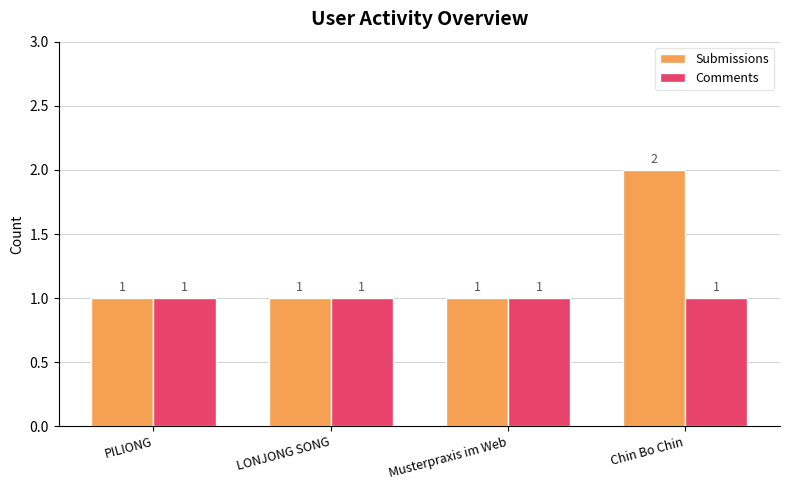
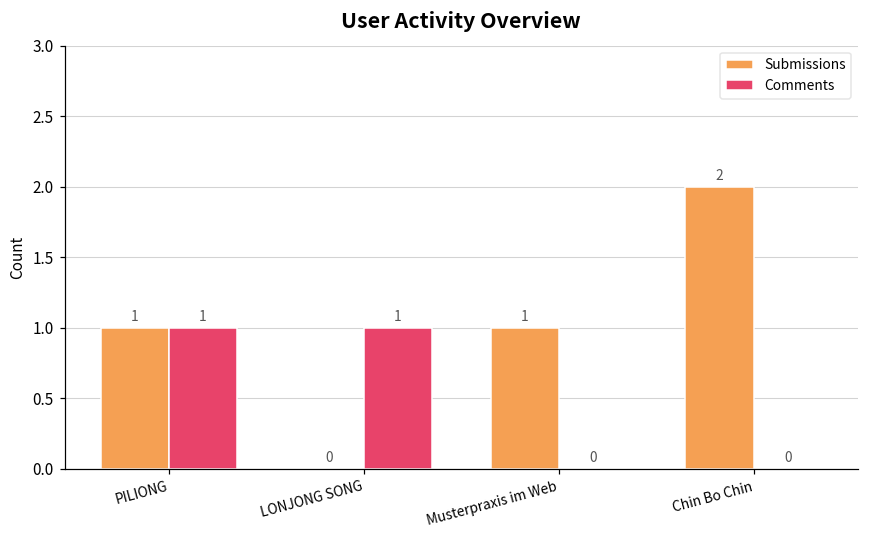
Submissions, LONJONG SONG: 1 -> 0
Comments, Musterpraxis im Web: 1 -> 0
Comments, Chin Bo Chin: 1 -> 0
